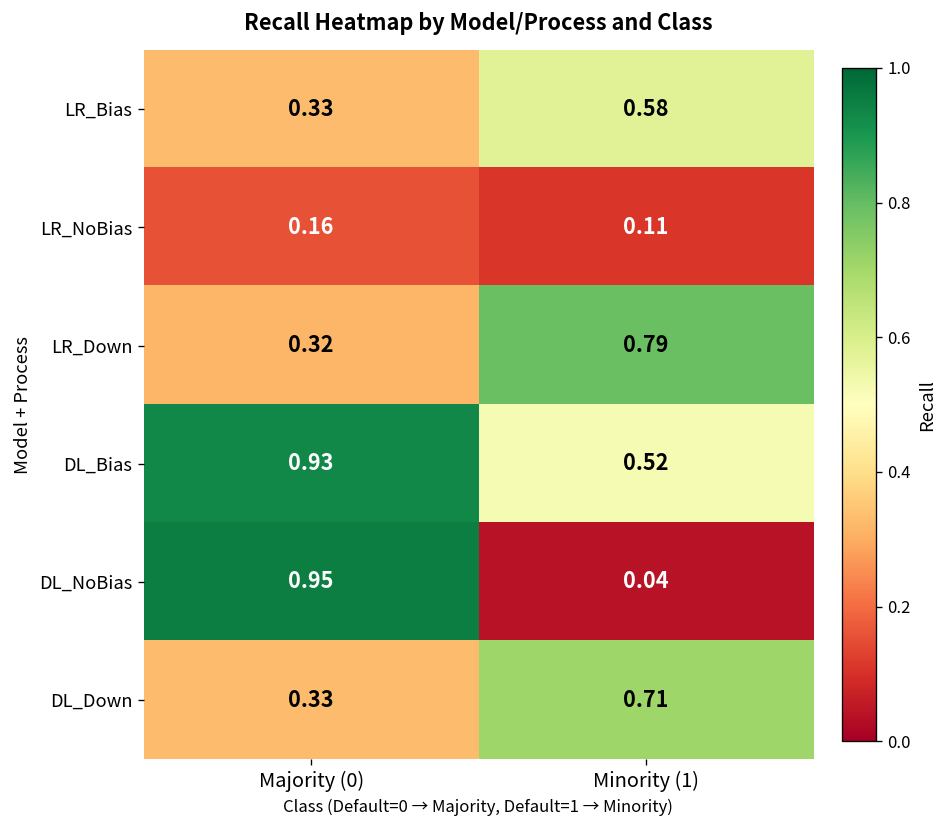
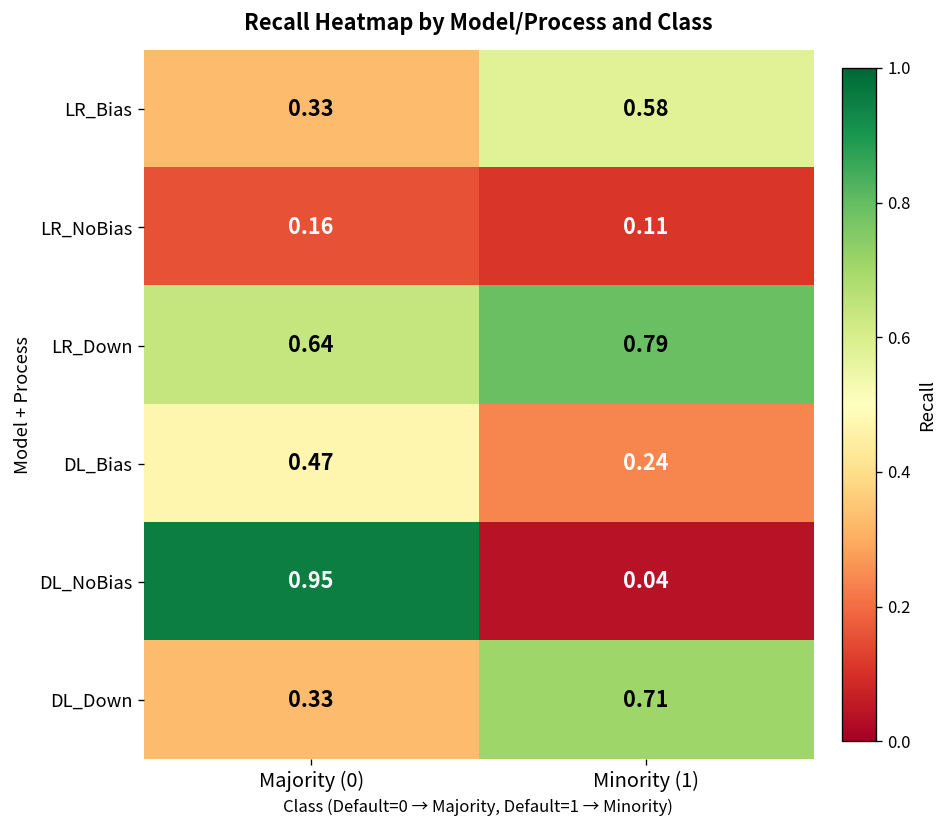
LR_Down, Majority (0): 0.32 -> 0.64
DL_Bias, Majority (0): 0.93 -> 0.47
DL_Bias, Minority (1): 0.52 -> 0.24
